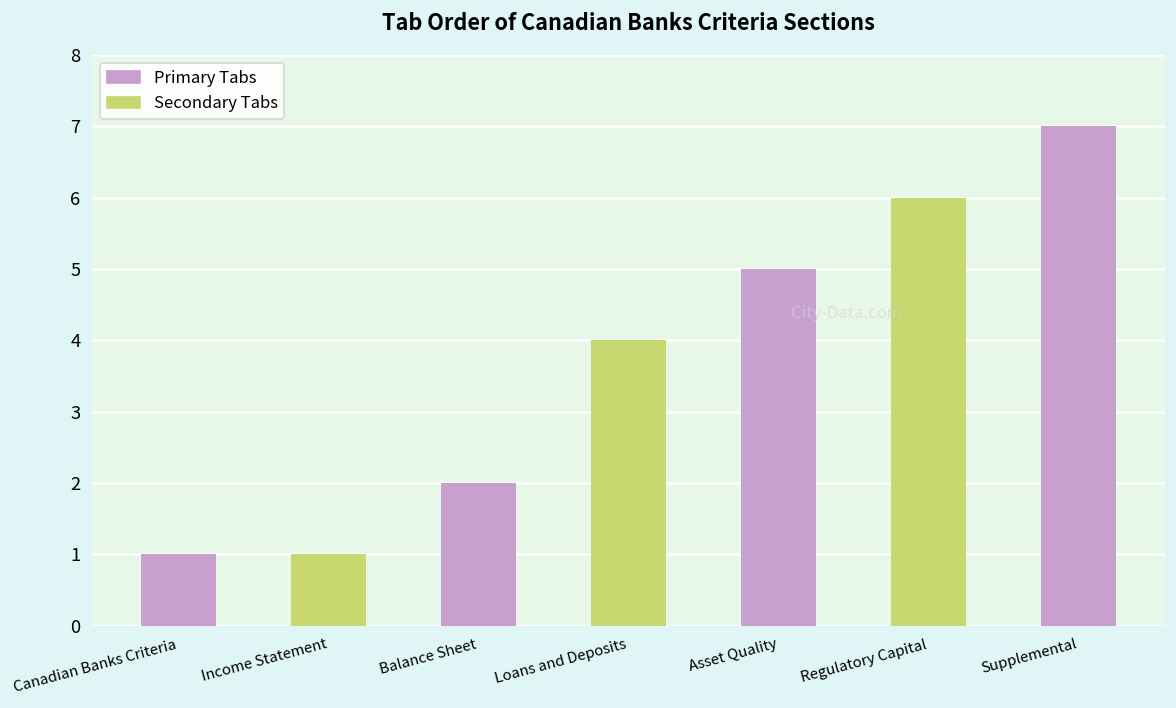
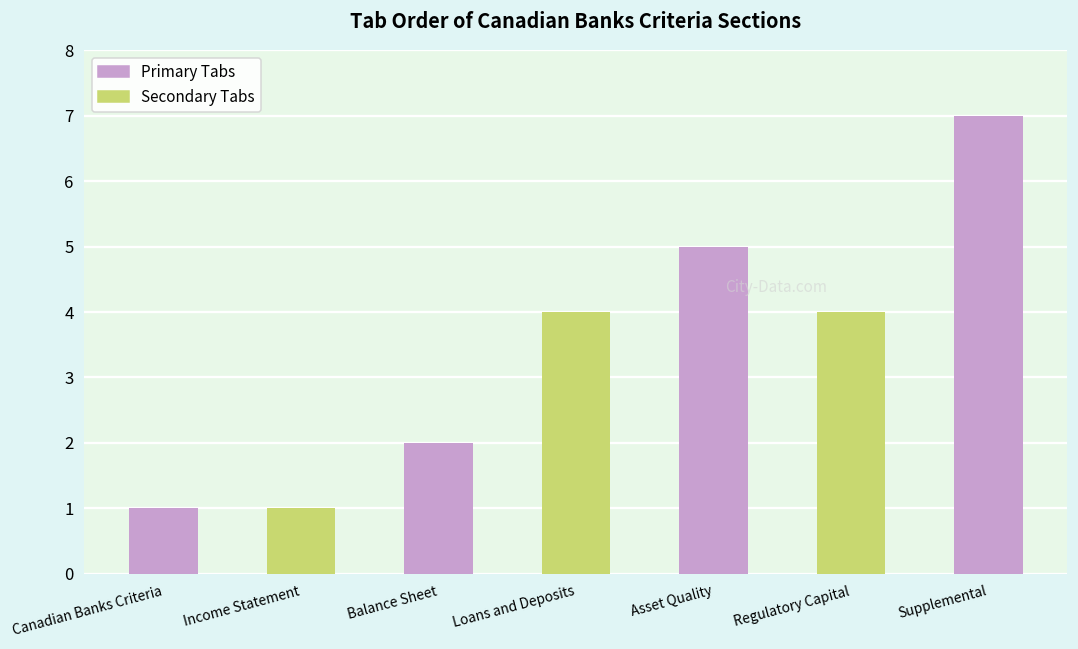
Regulatory Capital: 6 -> 4
